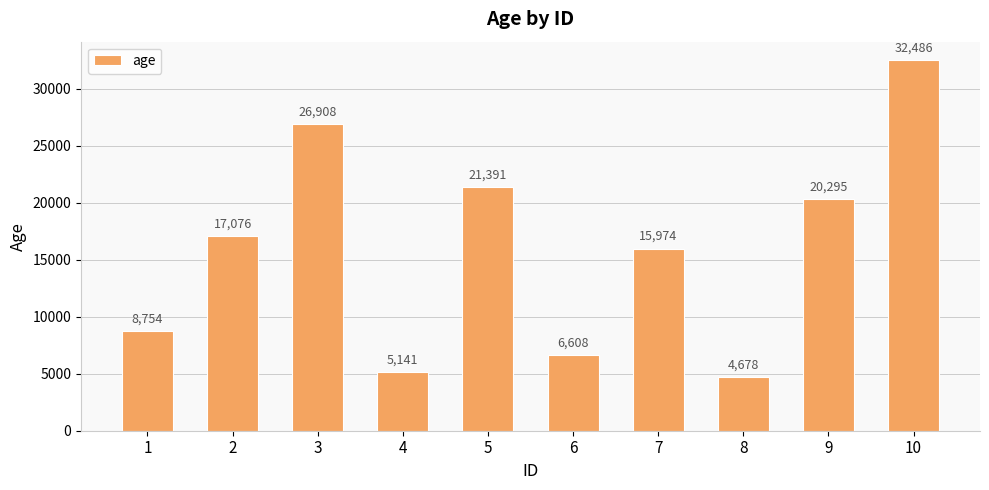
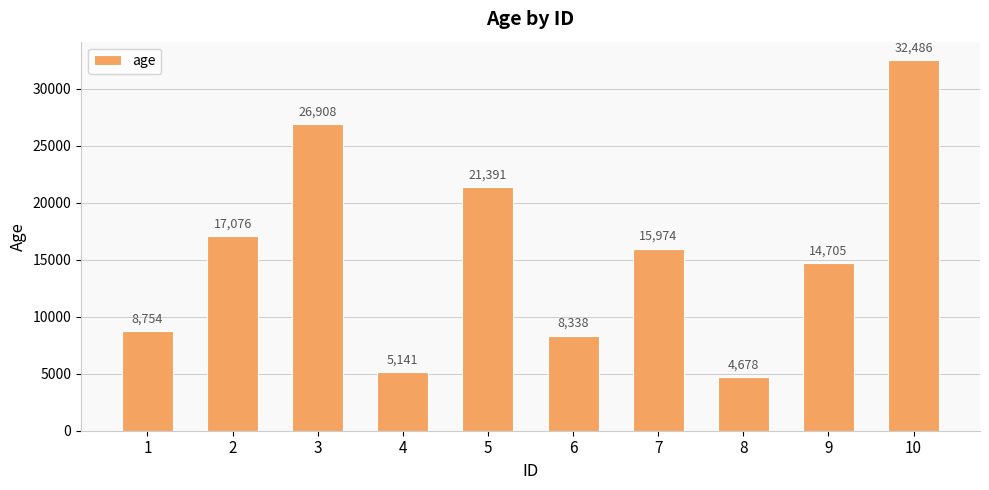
6: 6,608 -> 8,338
9: 20,295 -> 14,705
